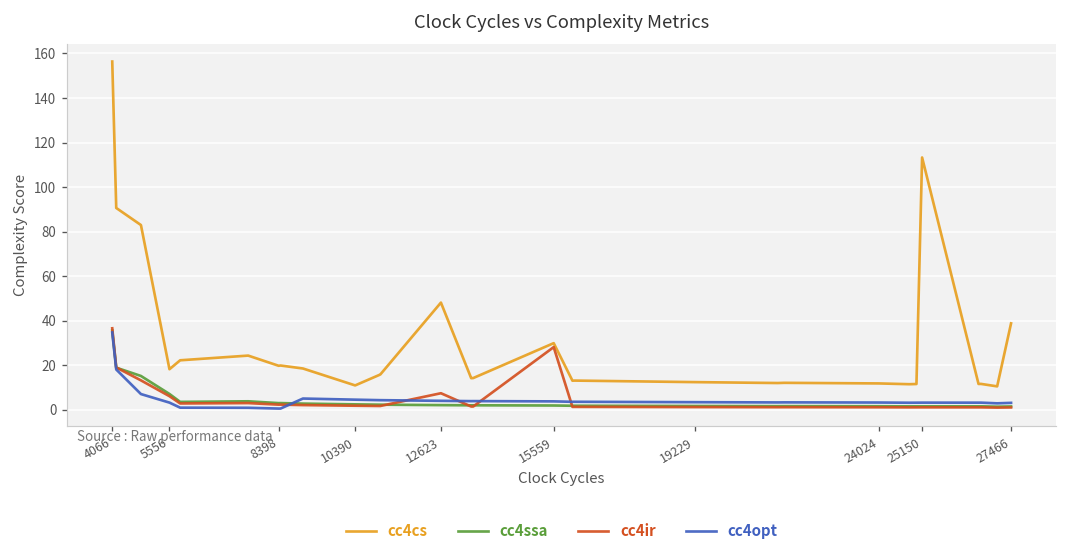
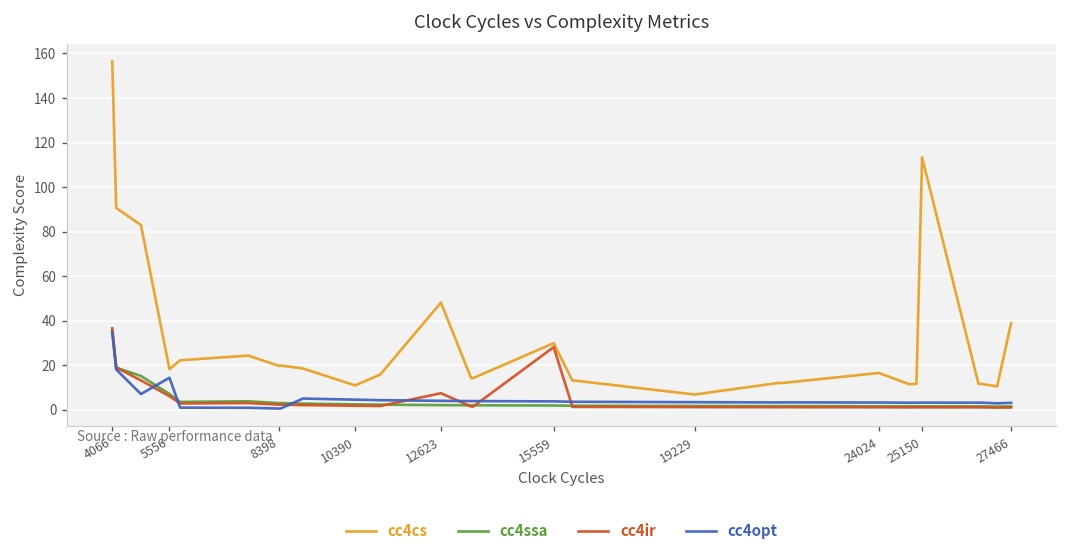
cc4opt, 5556: 3 -> 14
cc4cs, 19229: 12 -> 7
cc4cs, 24024: 12 -> 17
